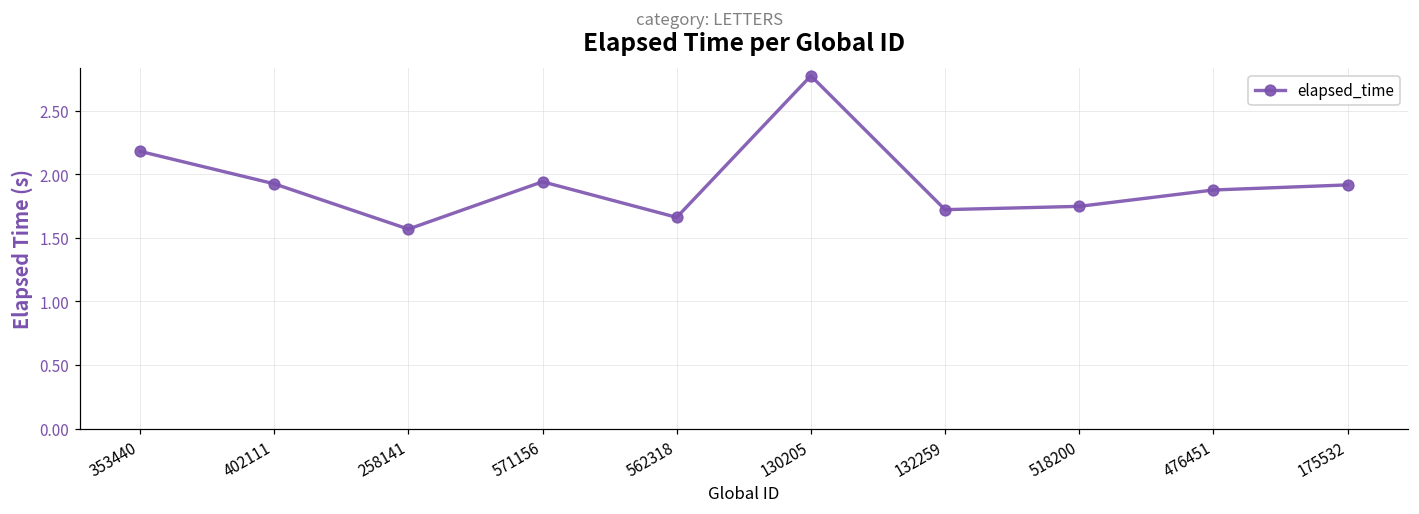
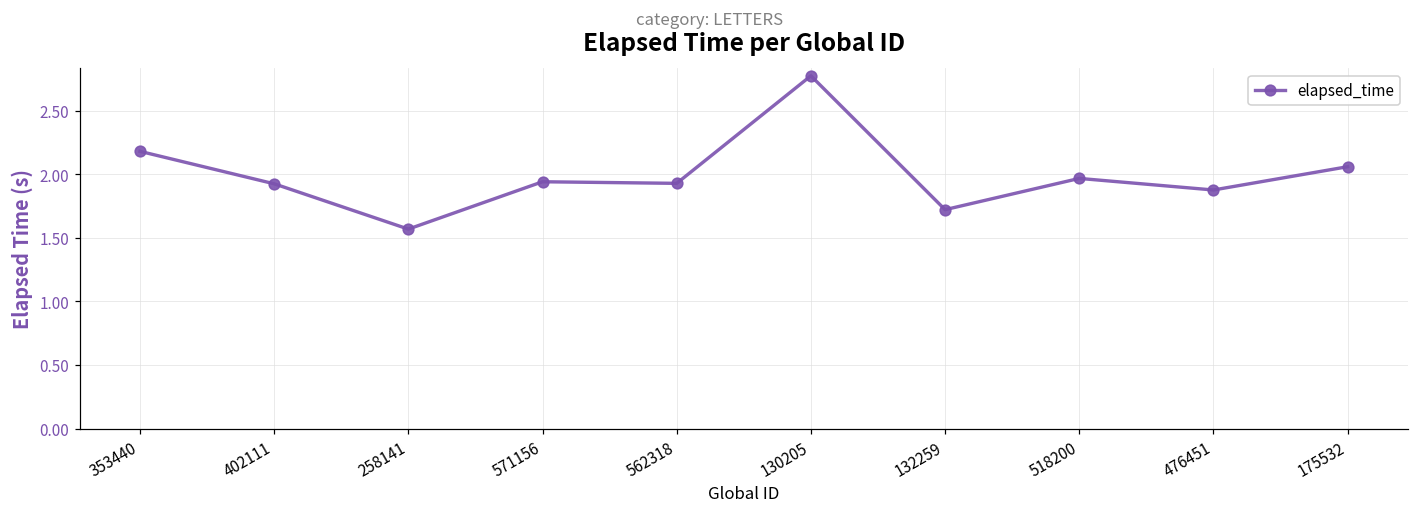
562318: 1.66 -> 1.93
518200: 1.75 -> 1.97
175532: 1.92 -> 2.06
